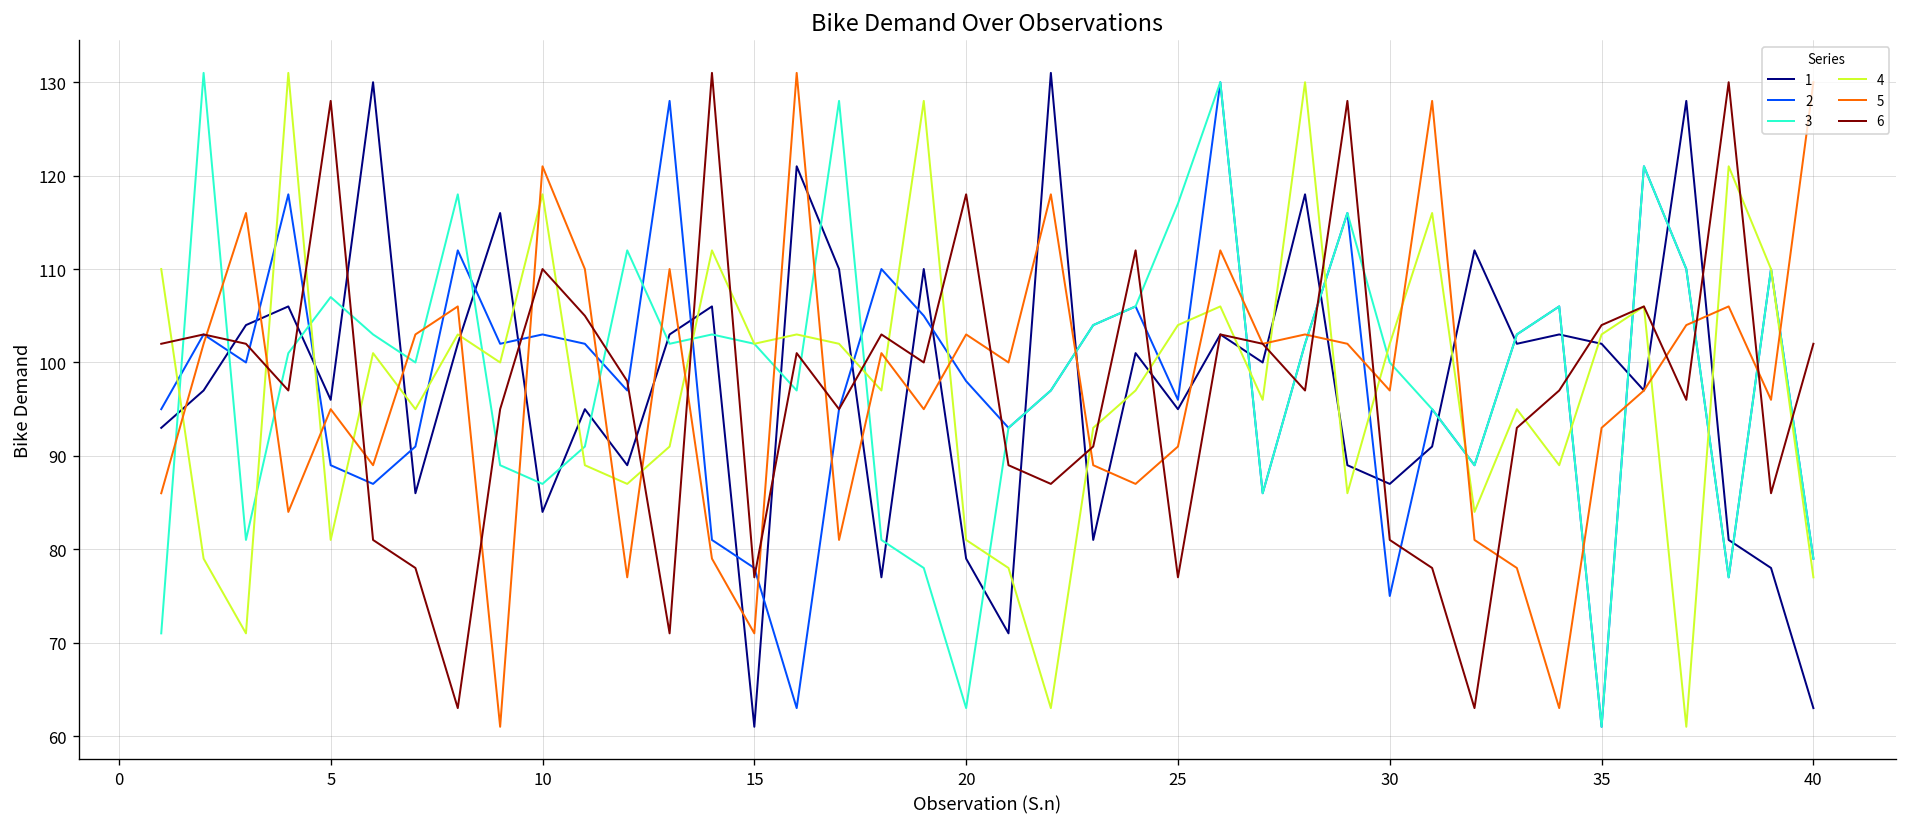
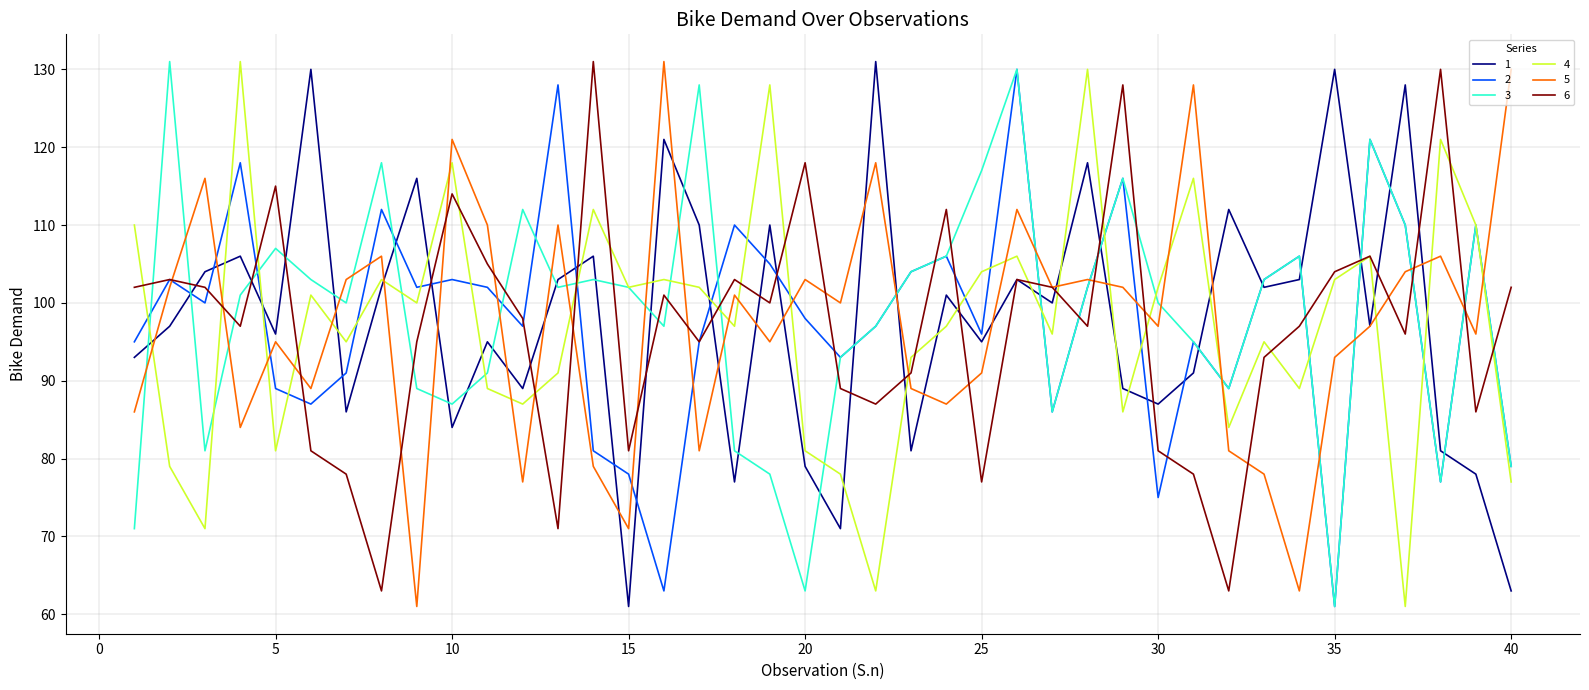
6, 5: 128 -> 115
6, 10: 110 -> 114
6, 15: 77 -> 81
1, 35: 102 -> 130
